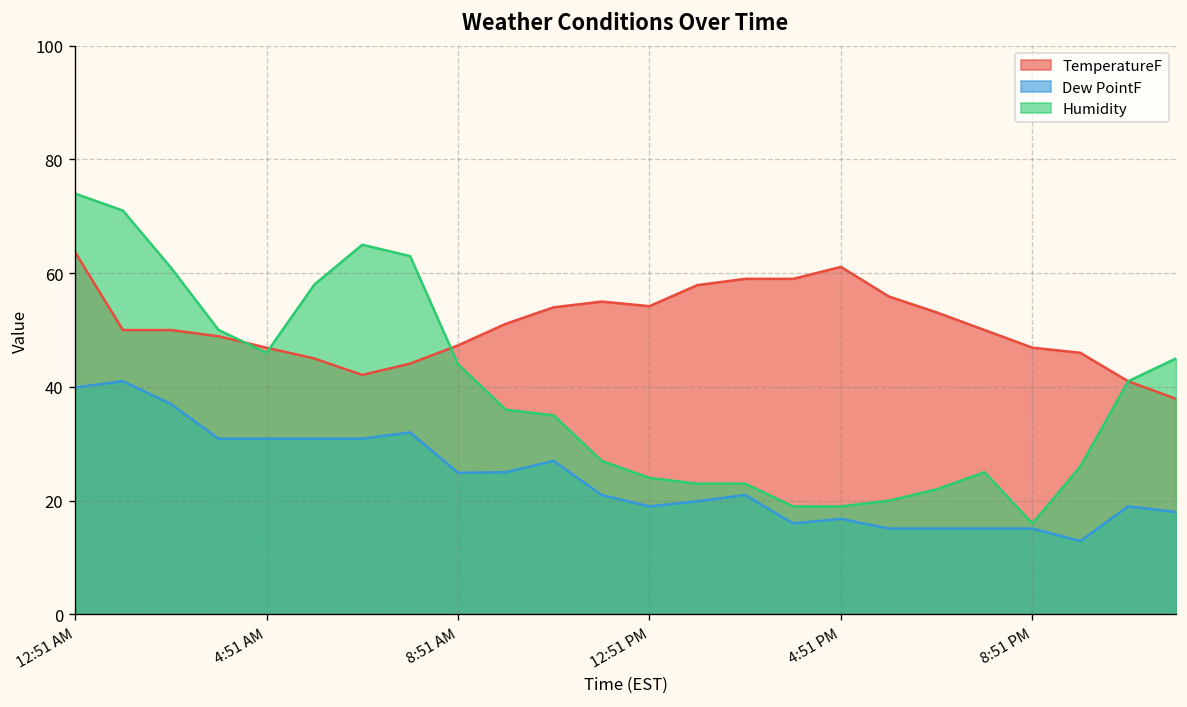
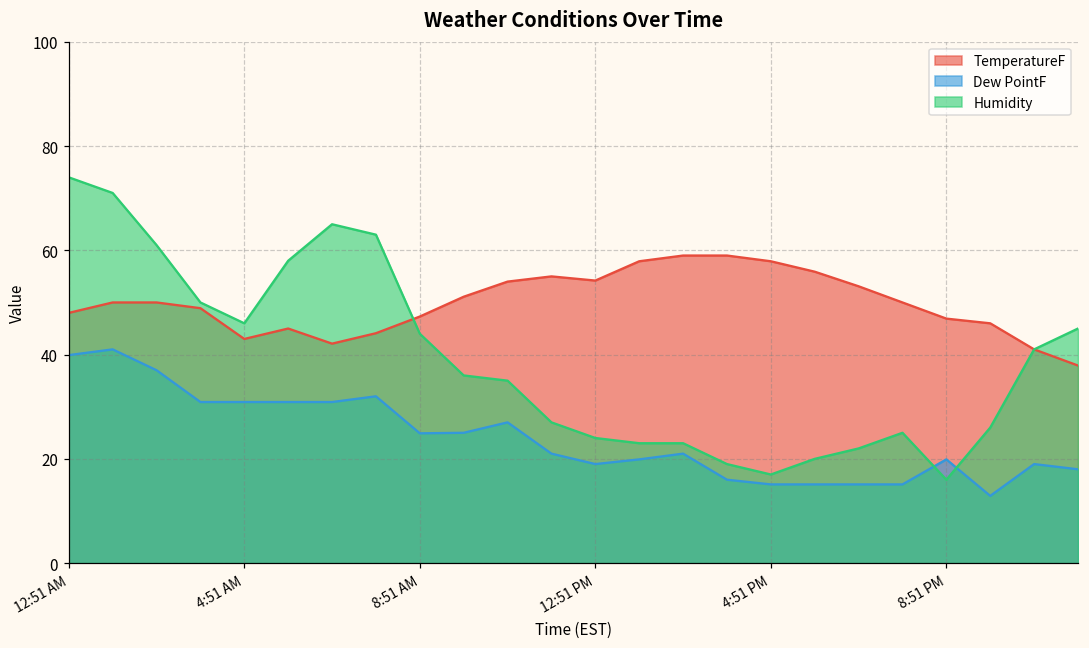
TemperatureF, 12:51 AM: 64 -> 48
TemperatureF, 4:51 AM: 47 -> 43
TemperatureF, 4:51 PM: 61 -> 58
Dew PointF, 4:51 PM: 17 -> 15
Humidity, 4:51 PM: 19 -> 17
Dew PointF, 8:51 PM: 15 -> 20
